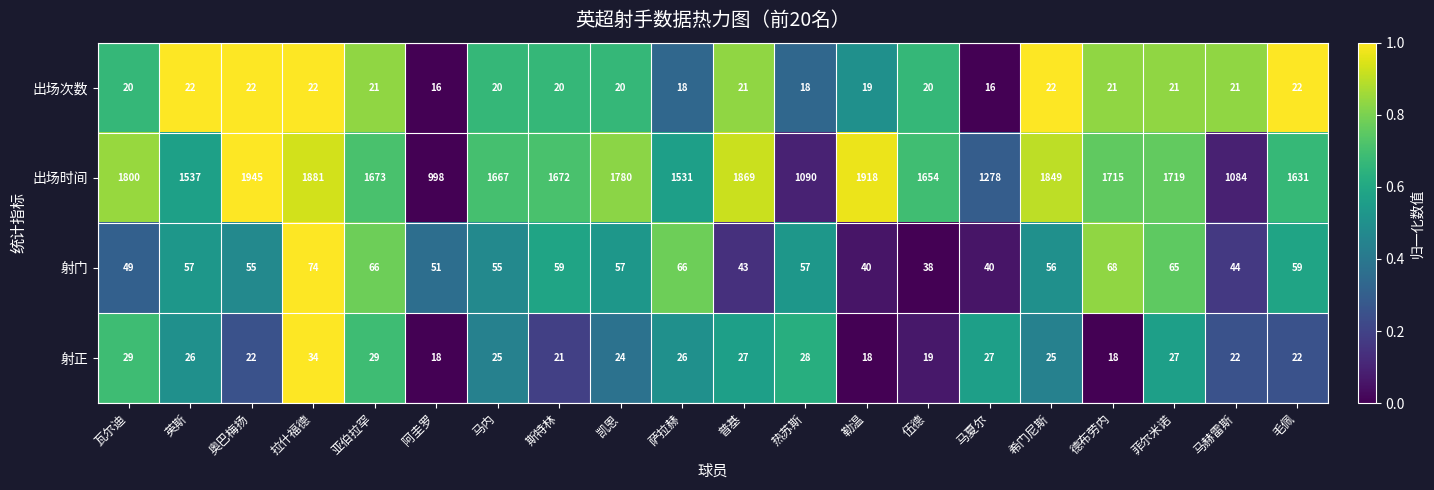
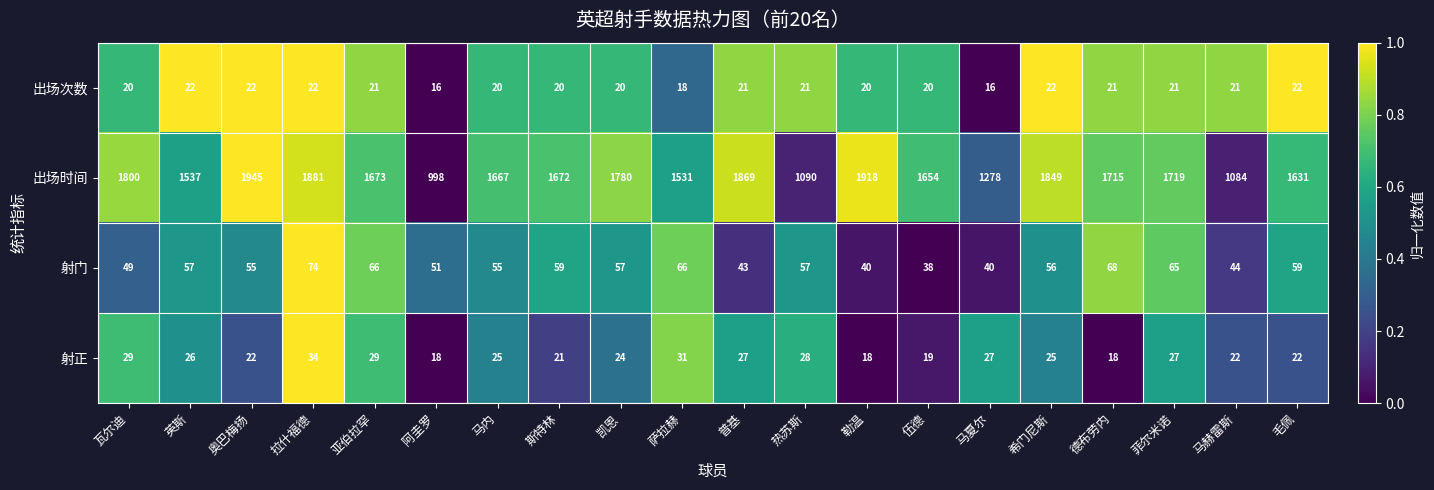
出场次数, 热苏斯: 18 -> 21
出场次数, 勒温: 19 -> 20
射正, 萨拉赫: 26 -> 31
